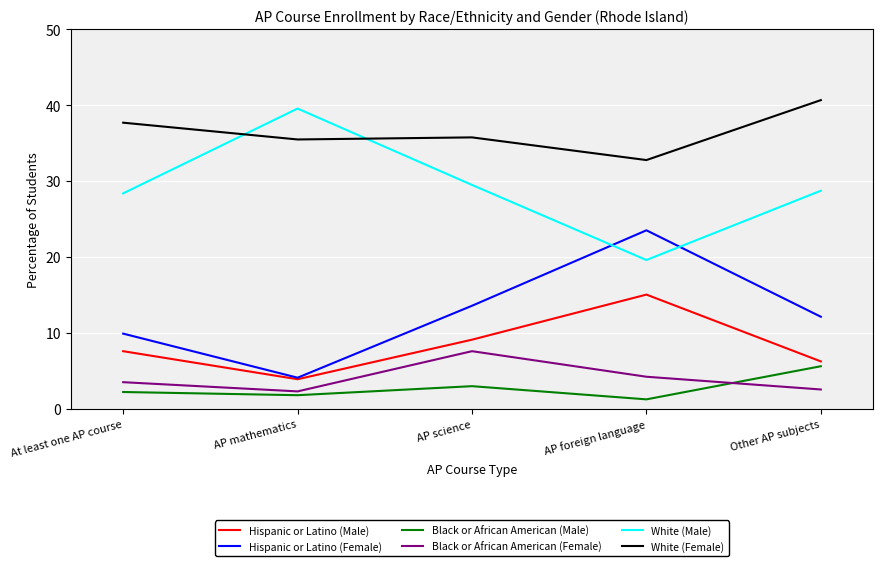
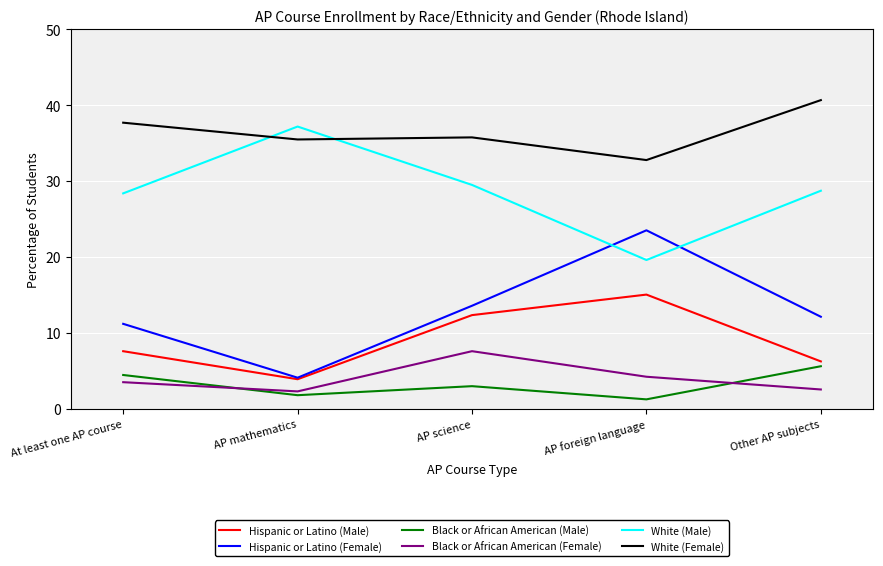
Hispanic or Latino (Female), At least one AP course: 10 -> 11
Black or African American (Male), At least one AP course: 2 -> 4
White (Male), AP mathematics: 40 -> 37
Hispanic or Latino (Male), AP science: 9 -> 12
